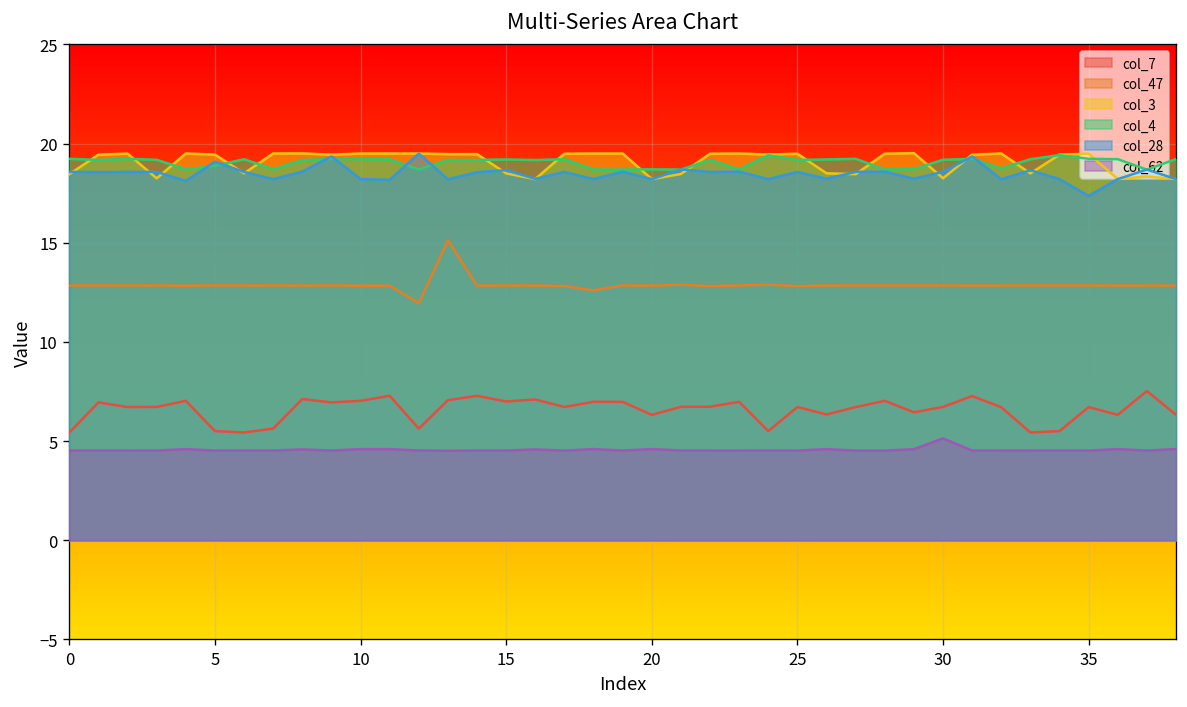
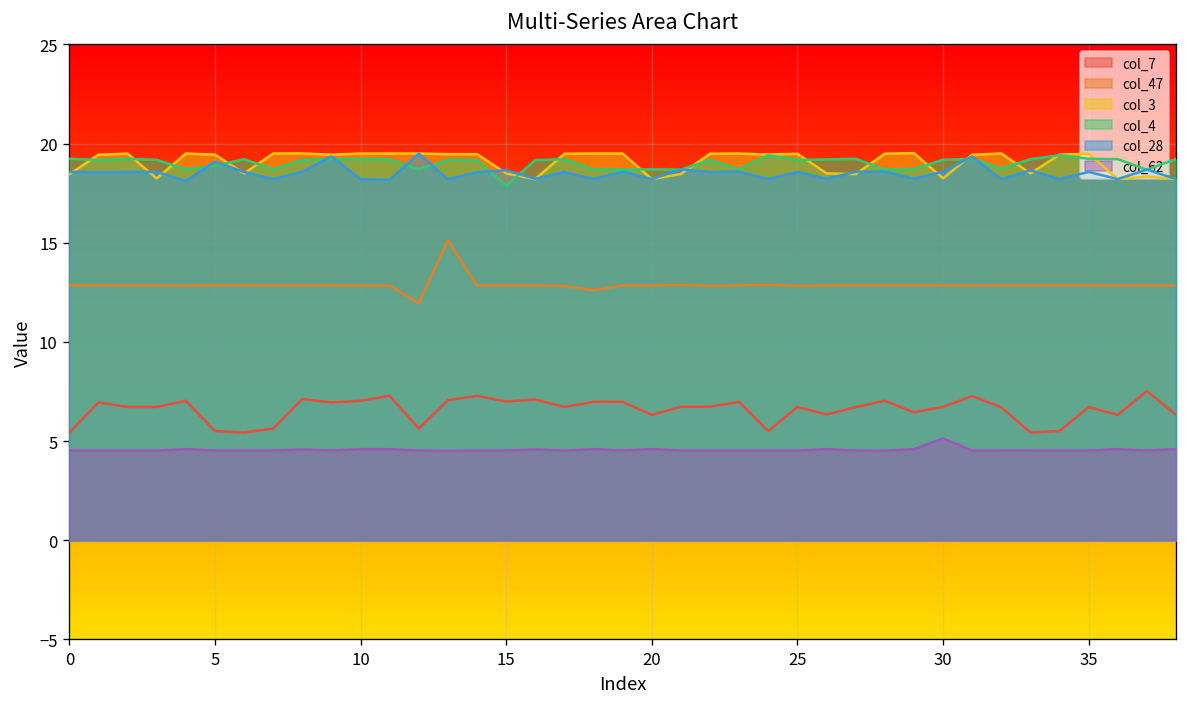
col_4, 15: 19.2 -> 17.9
col_28, 35: 17.4 -> 18.6
